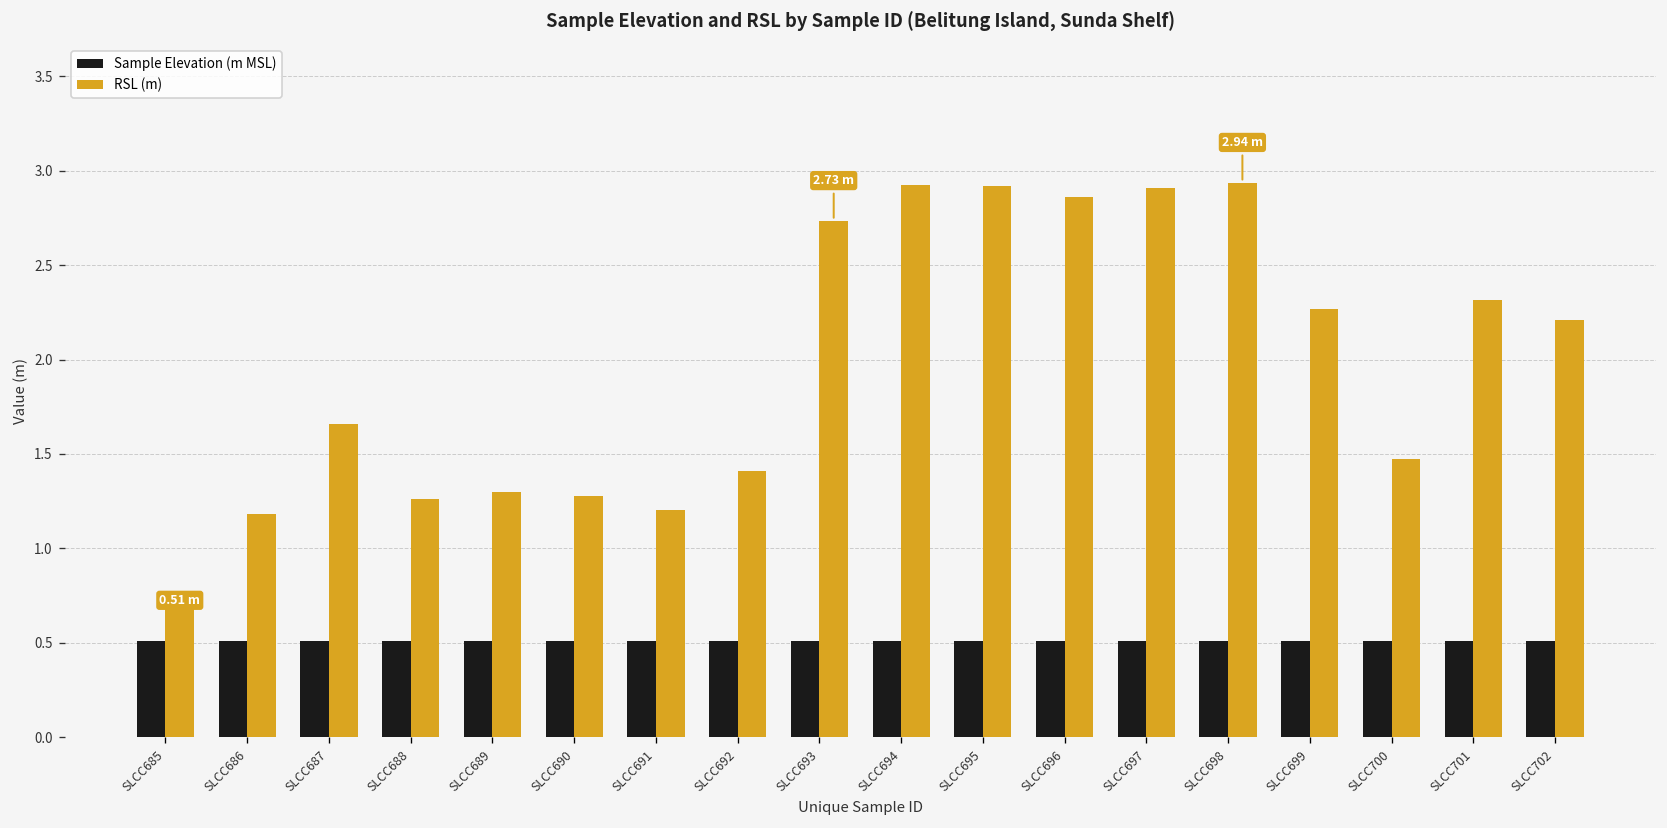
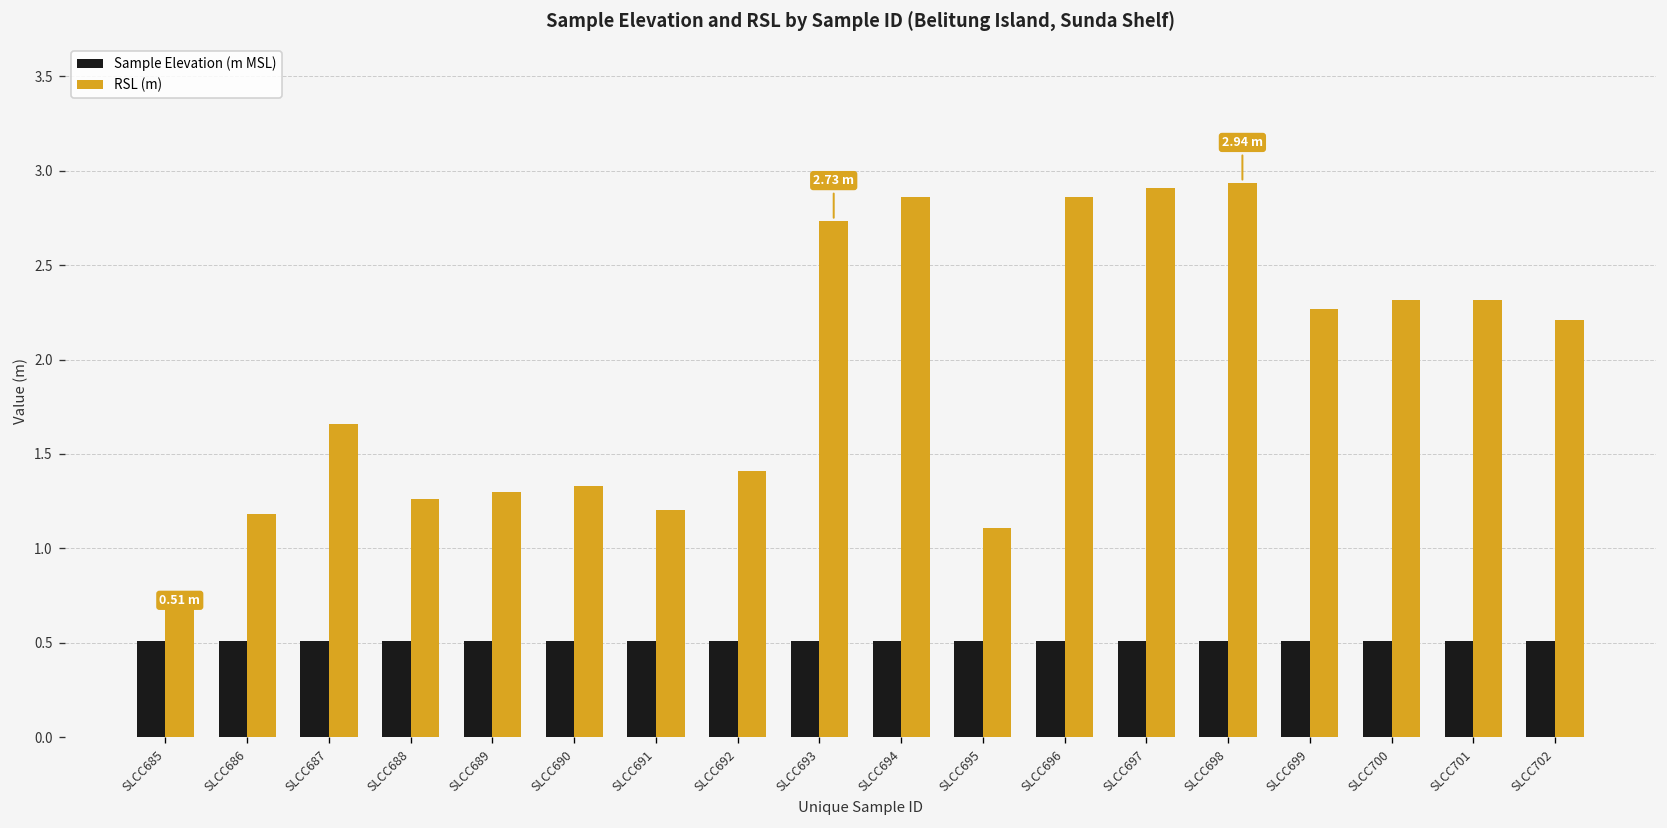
RSL (m), SLCC690: 1.28 -> 1.33
RSL (m), SLCC694: 2.93 -> 2.86
RSL (m), SLCC695: 2.92 -> 1.11
RSL (m), SLCC700: 1.47 -> 2.31
